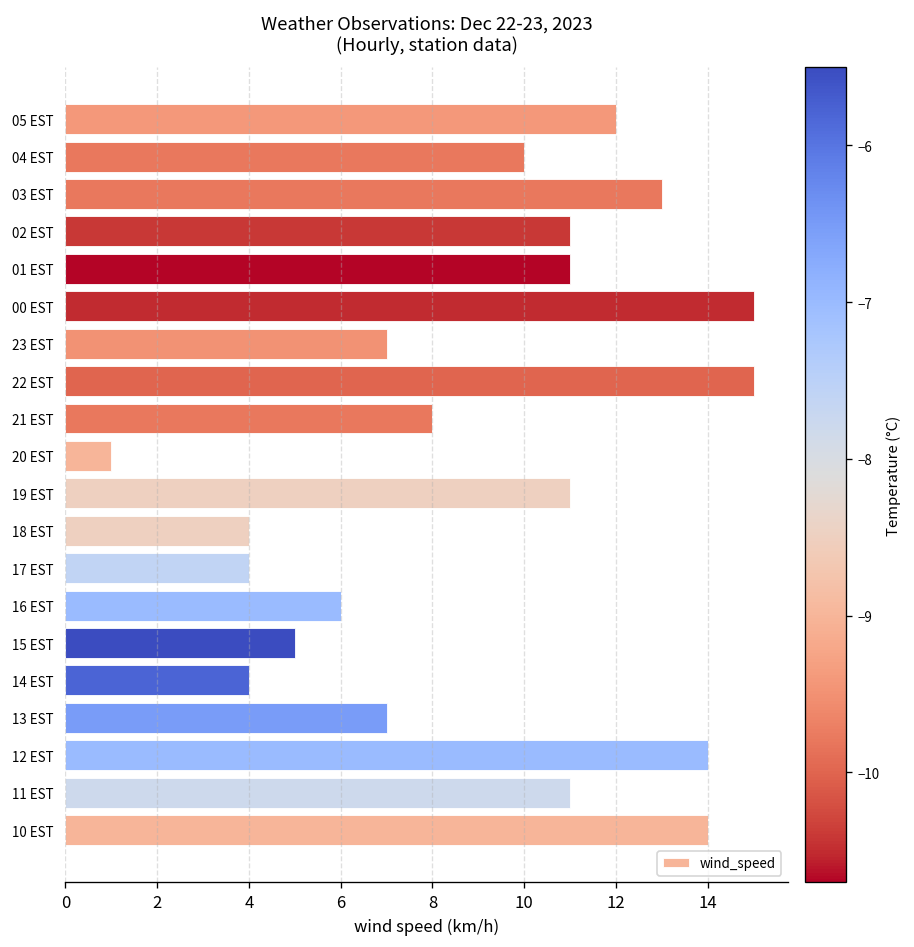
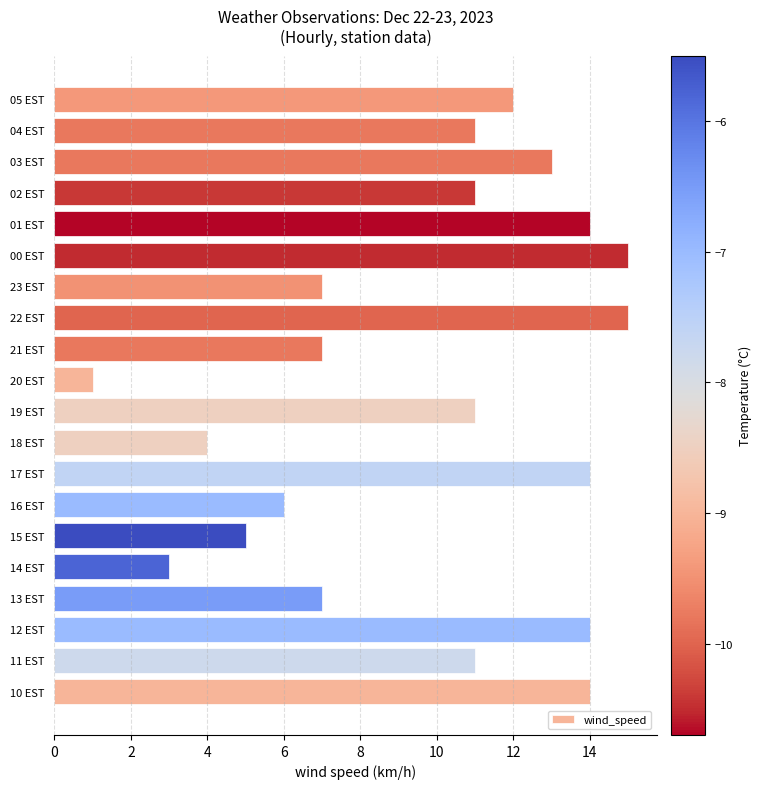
04 EST: 10 -> 11
01 EST: 11 -> 14
21 EST: 8 -> 7
17 EST: 4 -> 14
14 EST: 4 -> 3
